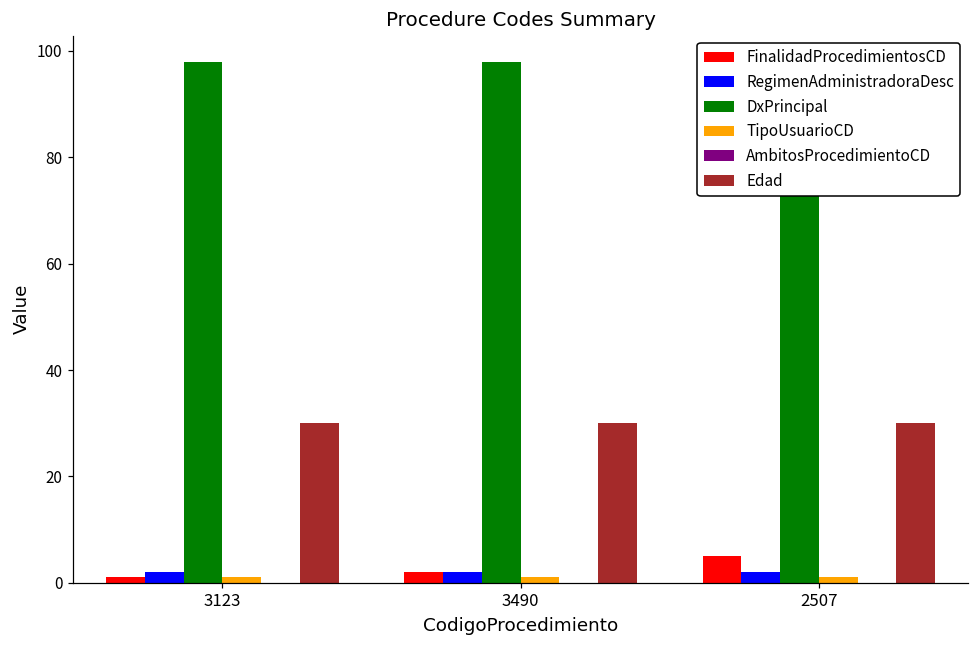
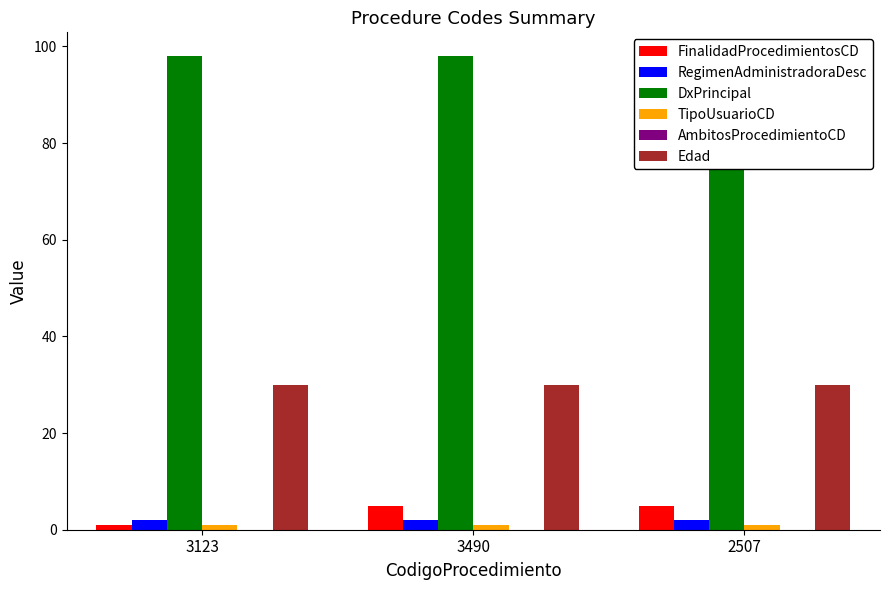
FinalidadProcedimientosCD, 3490: 2 -> 5
